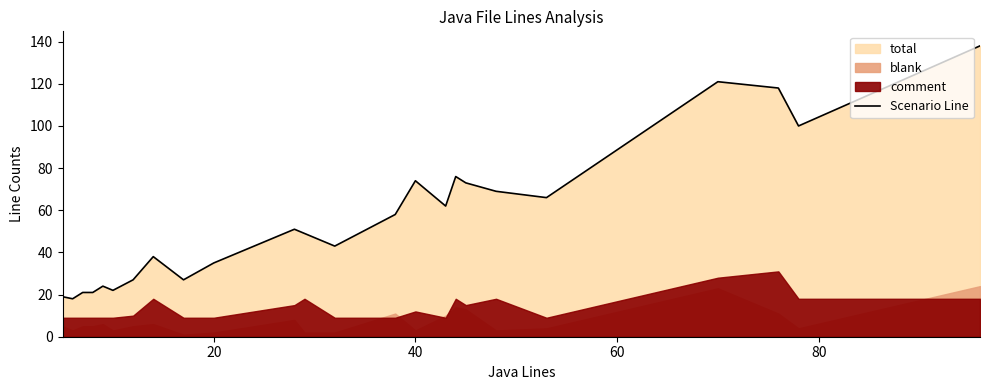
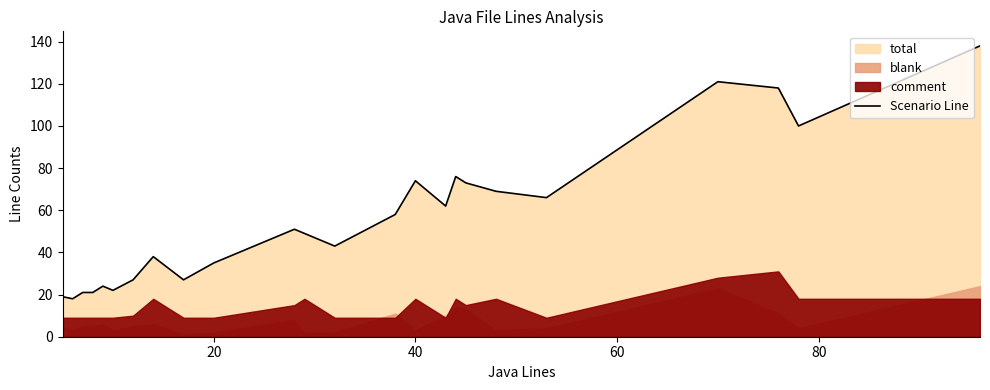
comment, 40: 12 -> 18
